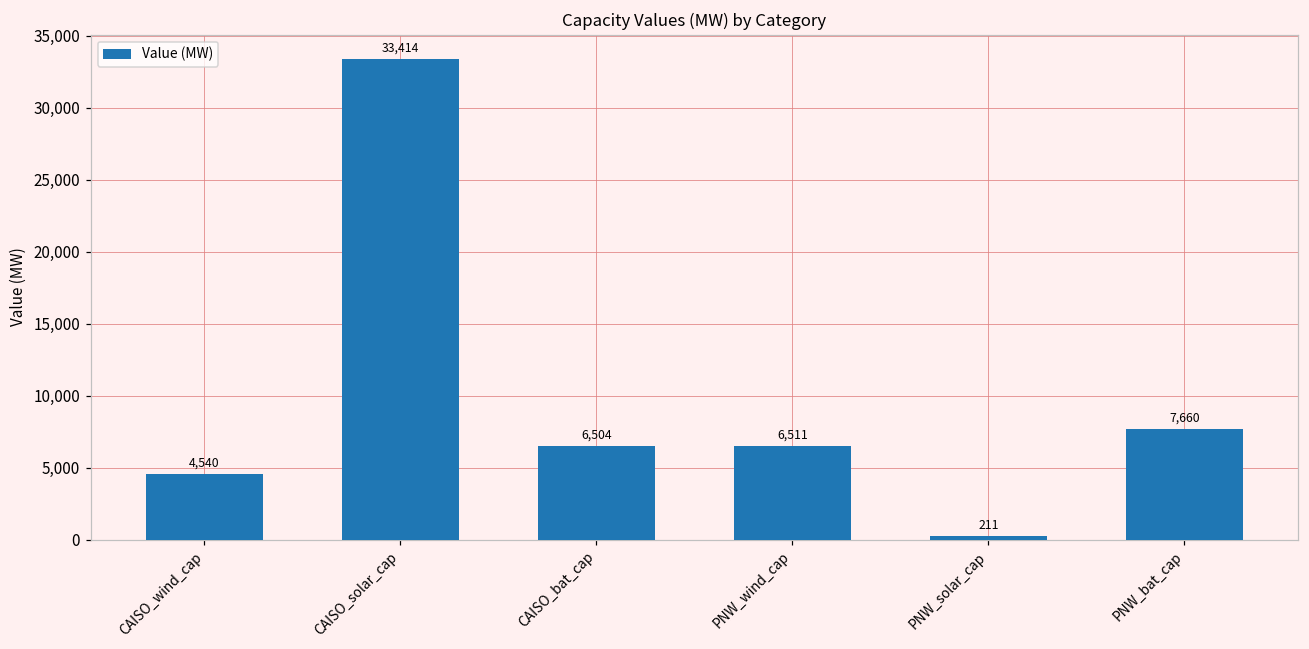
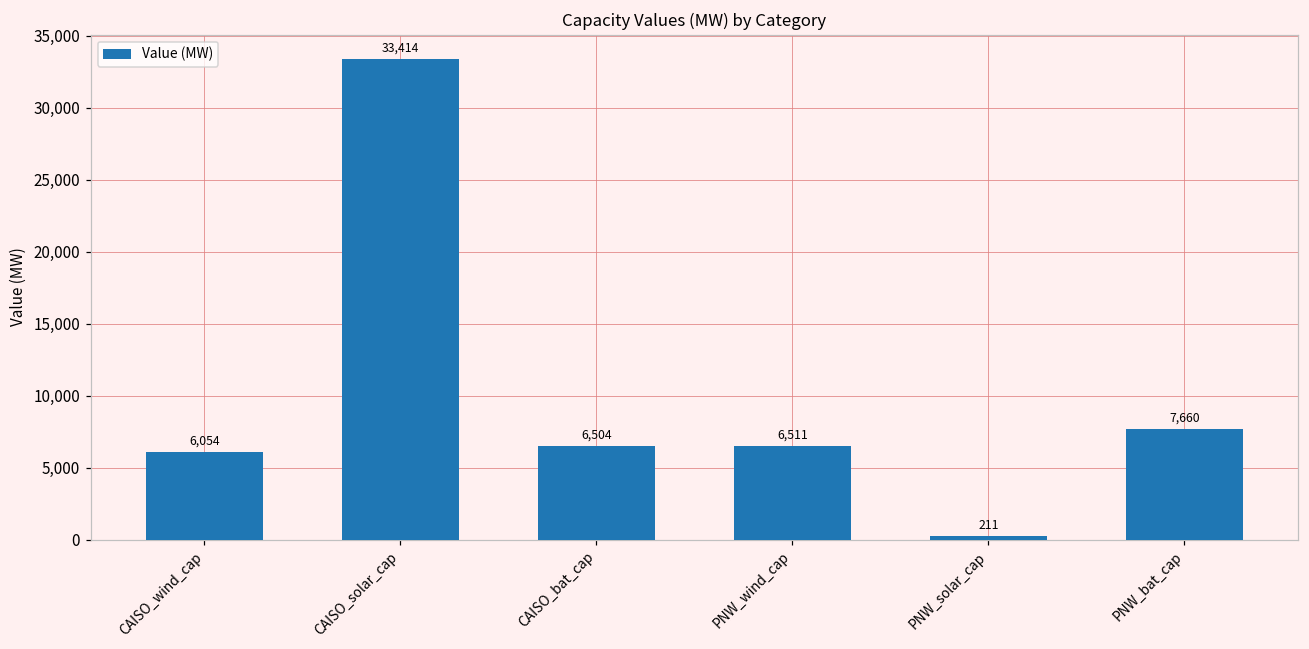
CAISO_wind_cap: 4,540 -> 6,054
